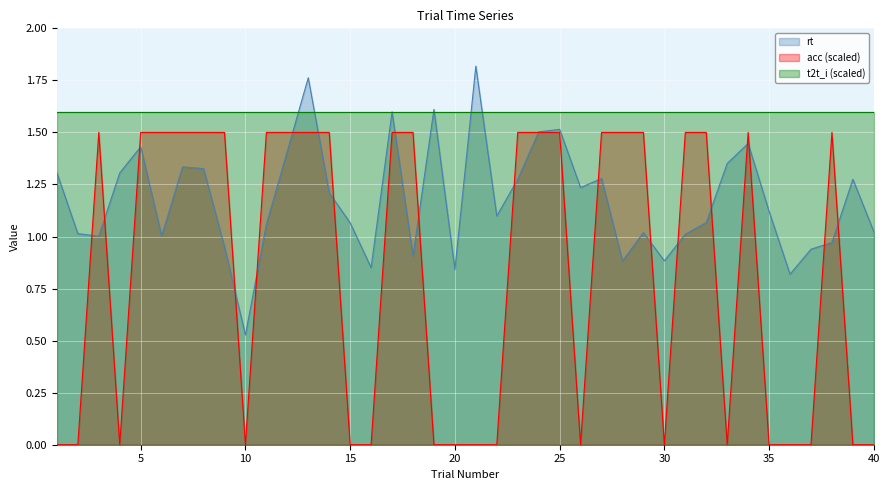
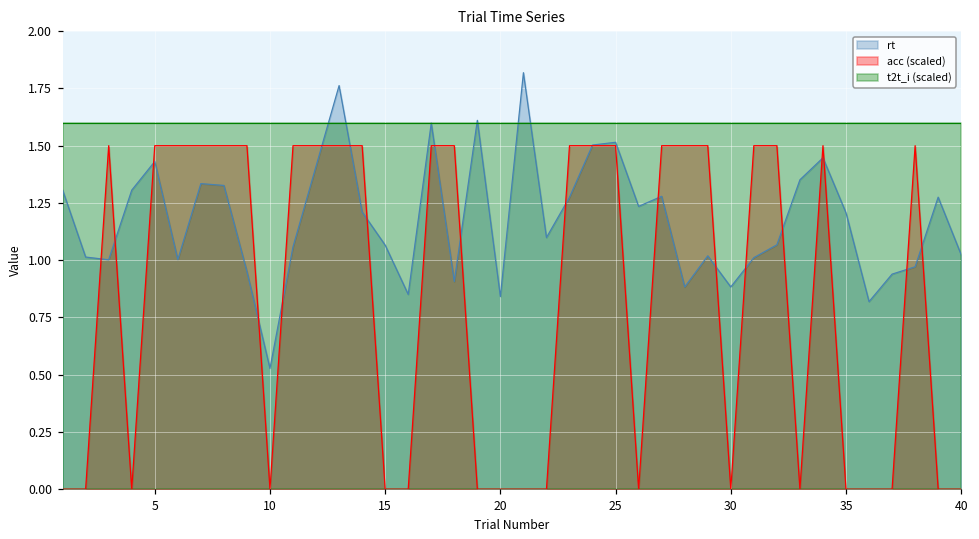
rt, 35: 1.12 -> 1.21
